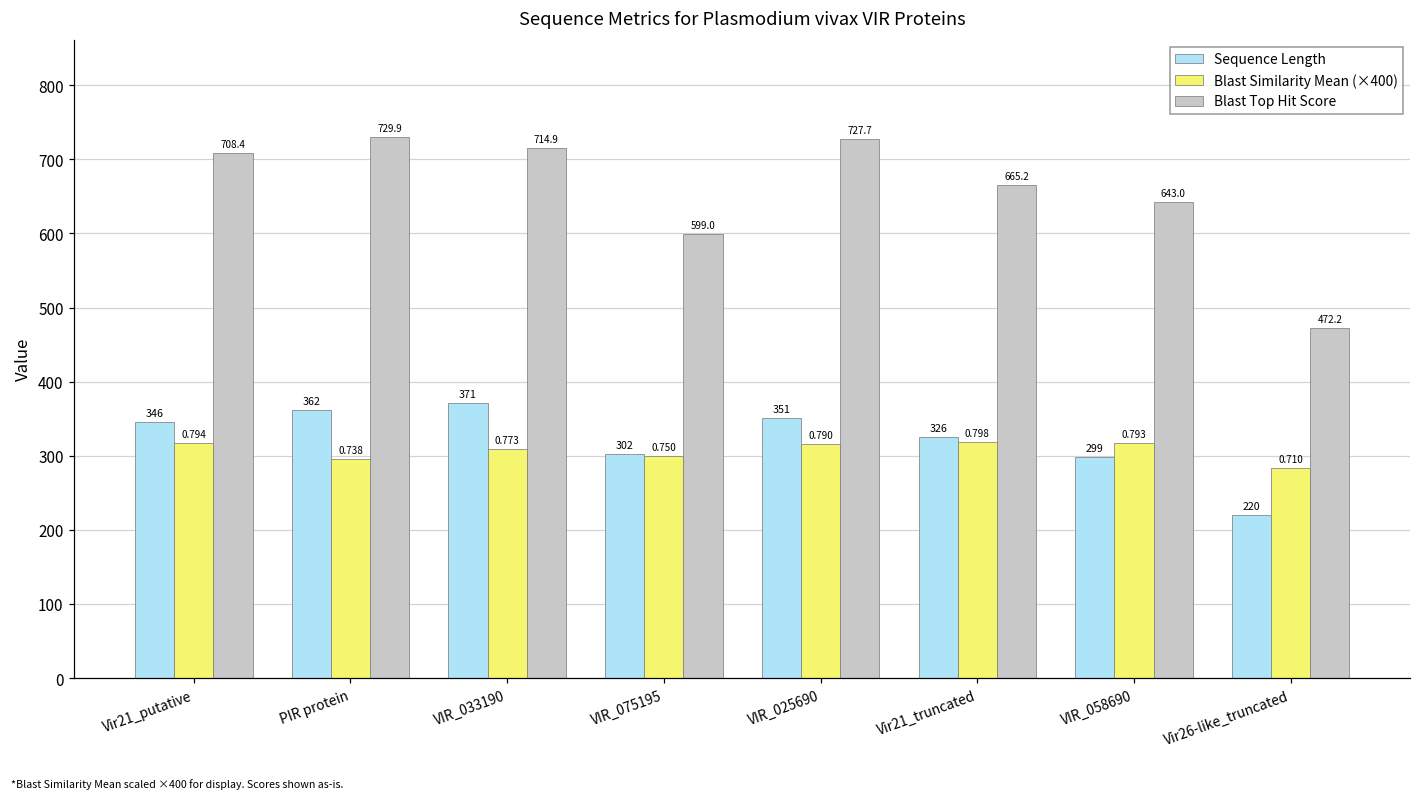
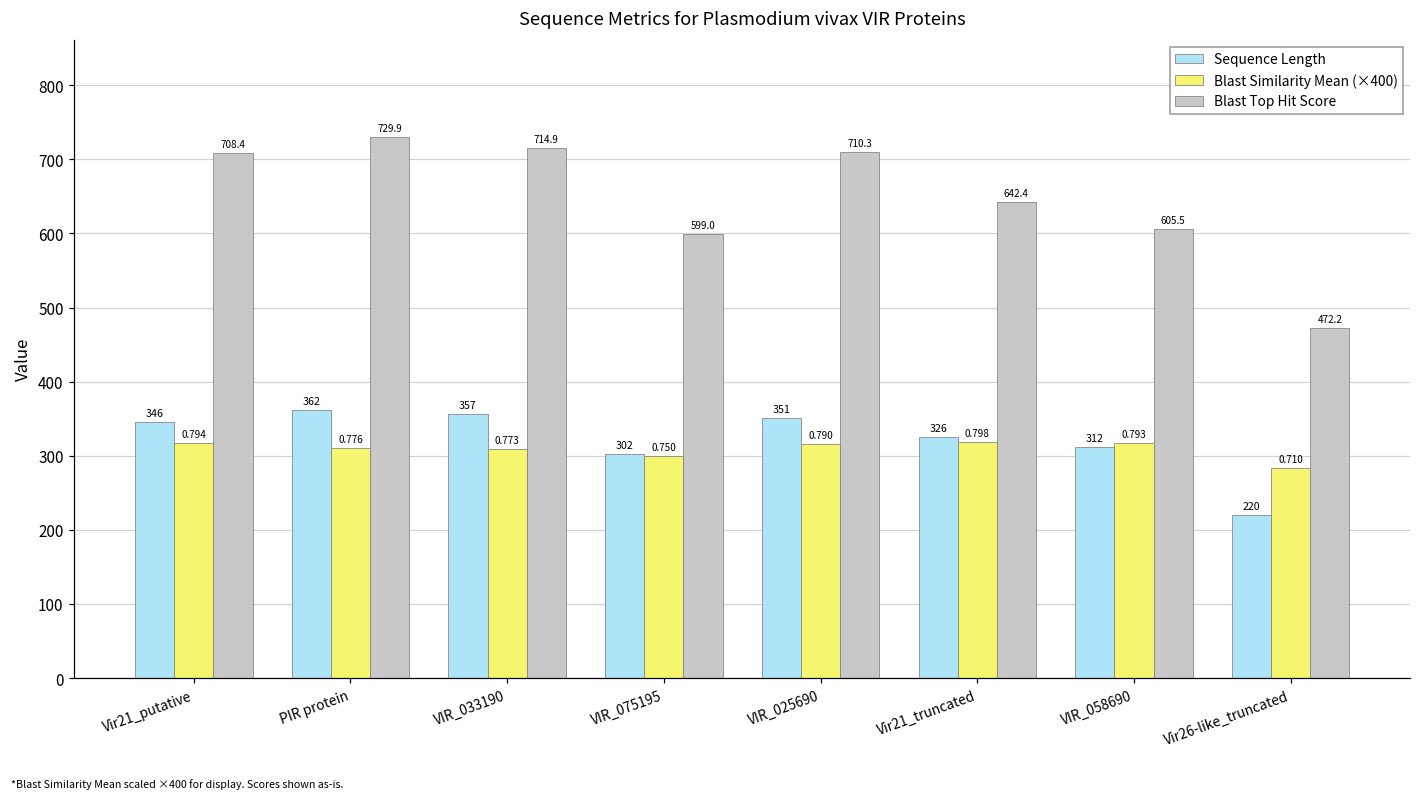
Blast Similarity Mean (×400), PIR protein: 0.738 -> 0.776
Sequence Length, VIR_033190: 371 -> 357
Blast Top Hit Score, VIR_025690: 727.7 -> 710.3
Blast Top Hit Score, Vir21_truncated: 665.2 -> 642.4
Sequence Length, VIR_058690: 299 -> 312
Blast Top Hit Score, VIR_058690: 643.0 -> 605.5
